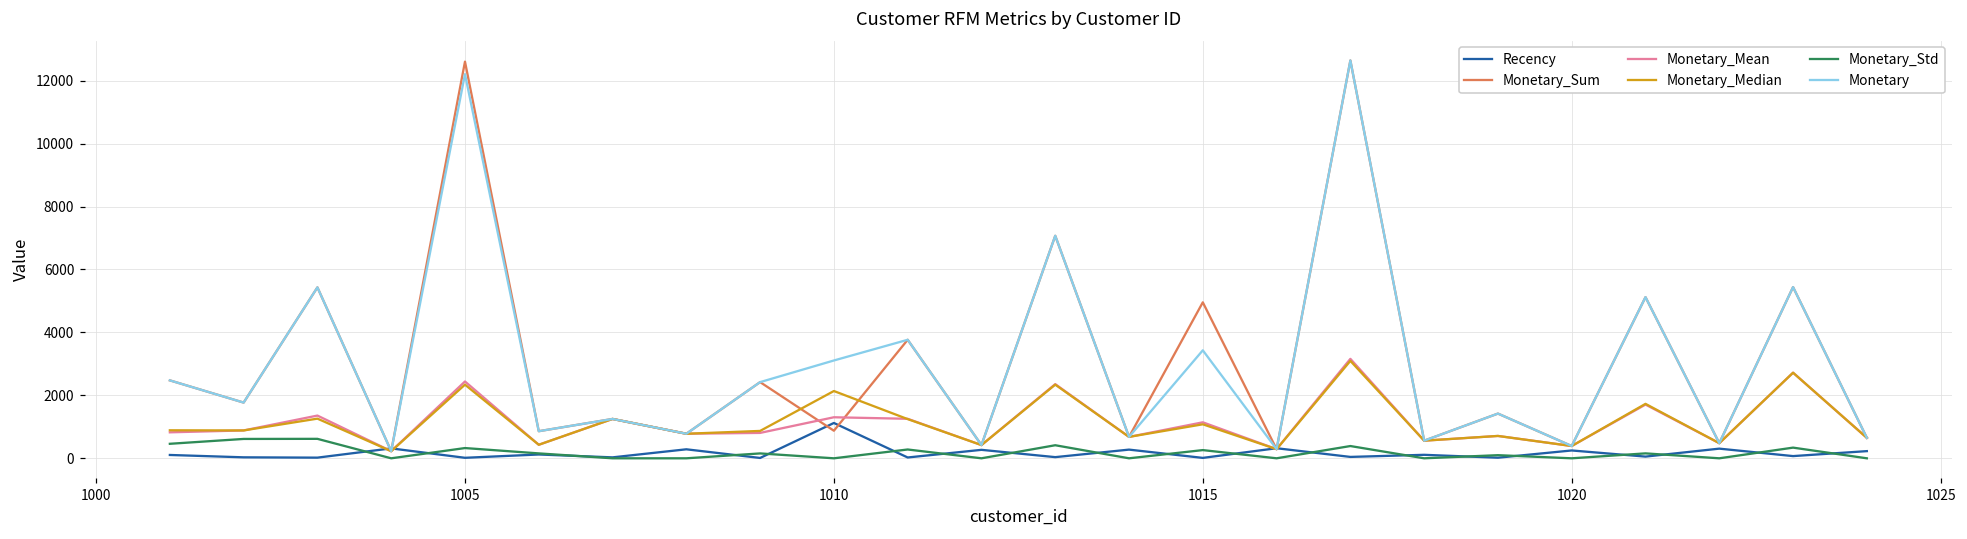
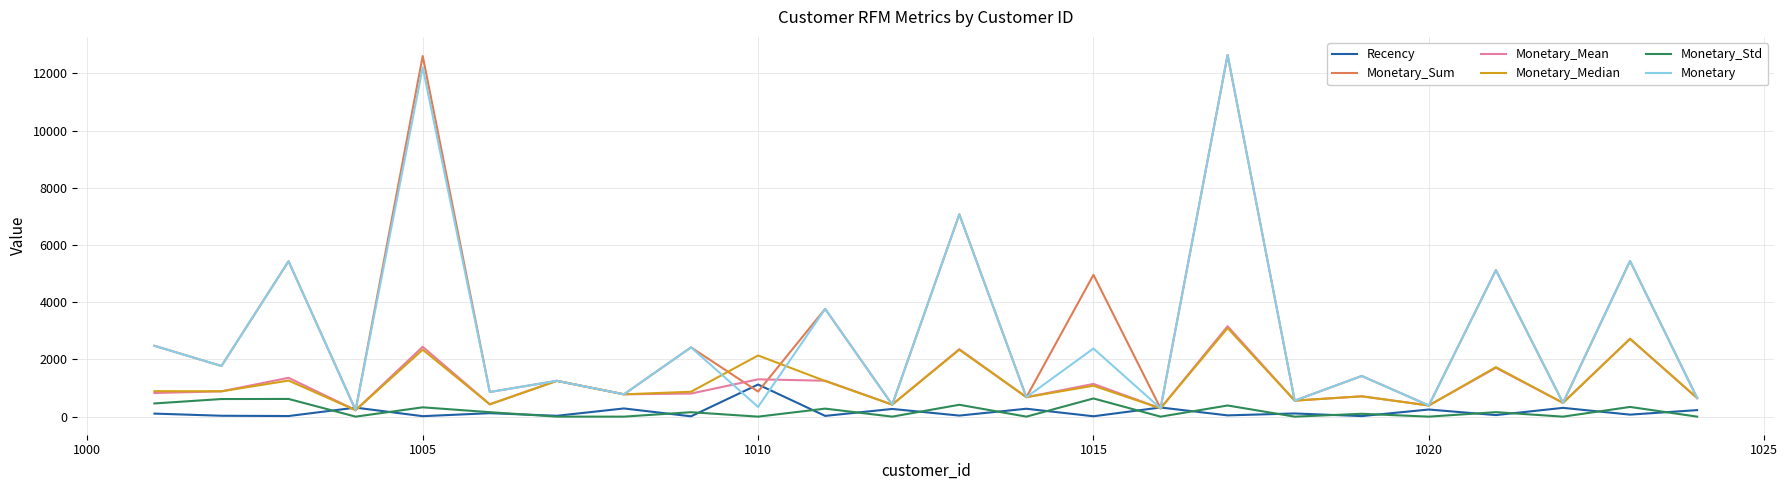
Monetary, 1010: 3100 -> 300
Monetary_Std, 1015: 300 -> 600
Monetary, 1015: 3400 -> 2400
